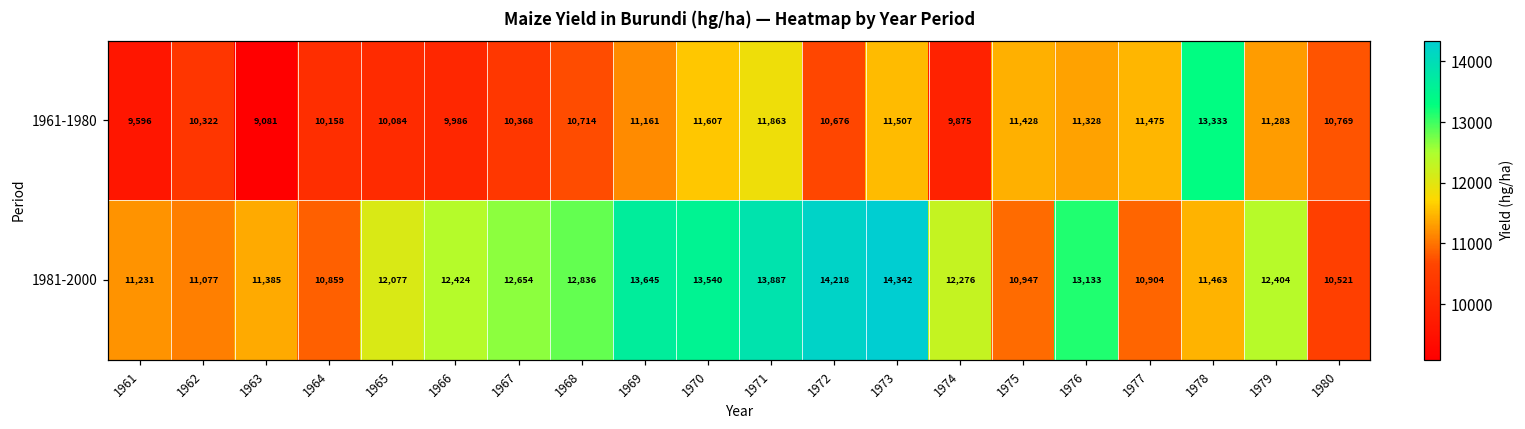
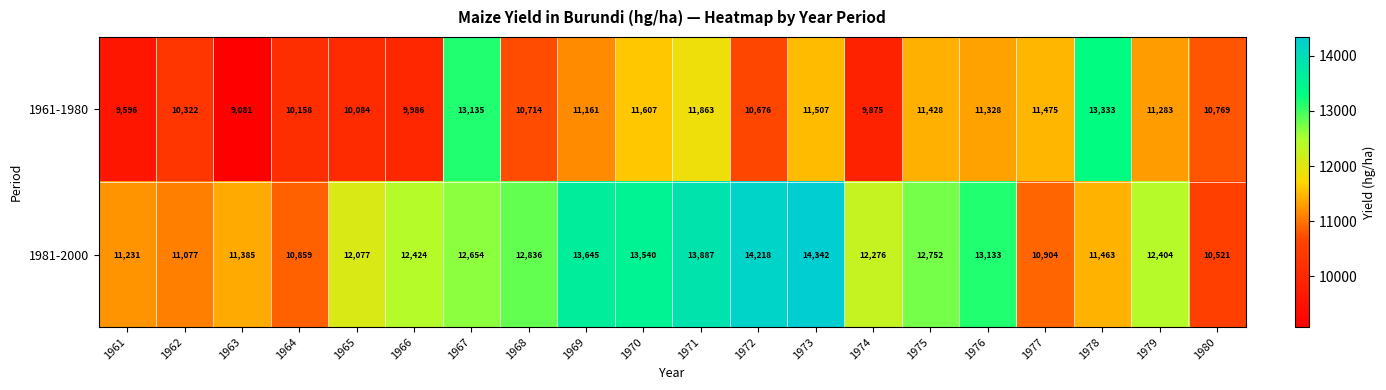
1961-1980, 1967: 10,368 -> 13,135
1981-2000, 1975: 10,947 -> 12,752
